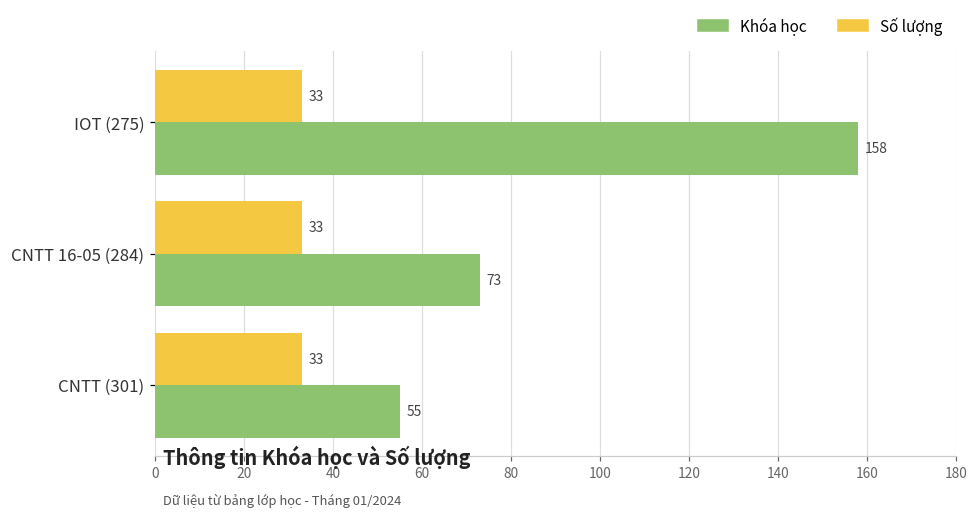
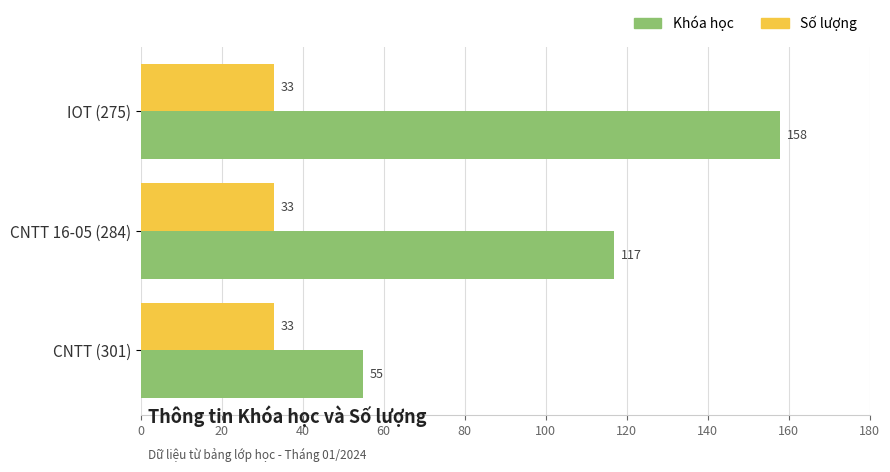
Khóa học, CNTT 16-05 (284): 73 -> 117
